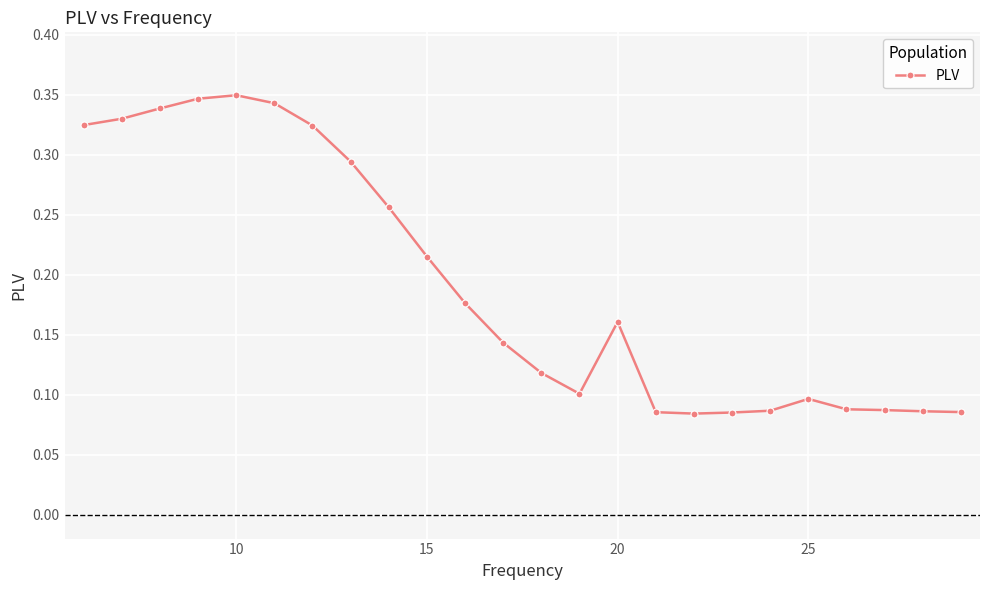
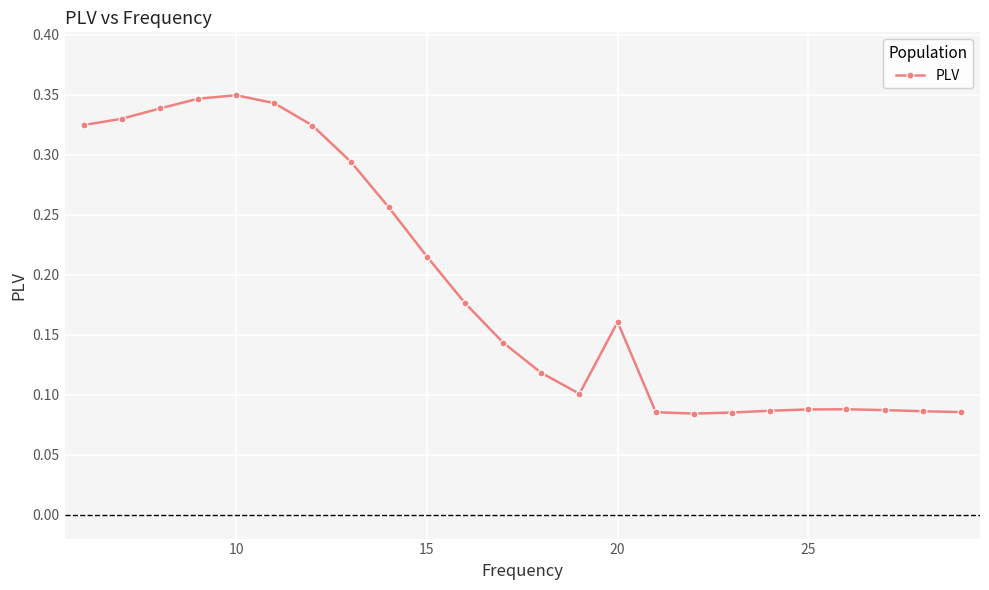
25: 0.096 -> 0.088
